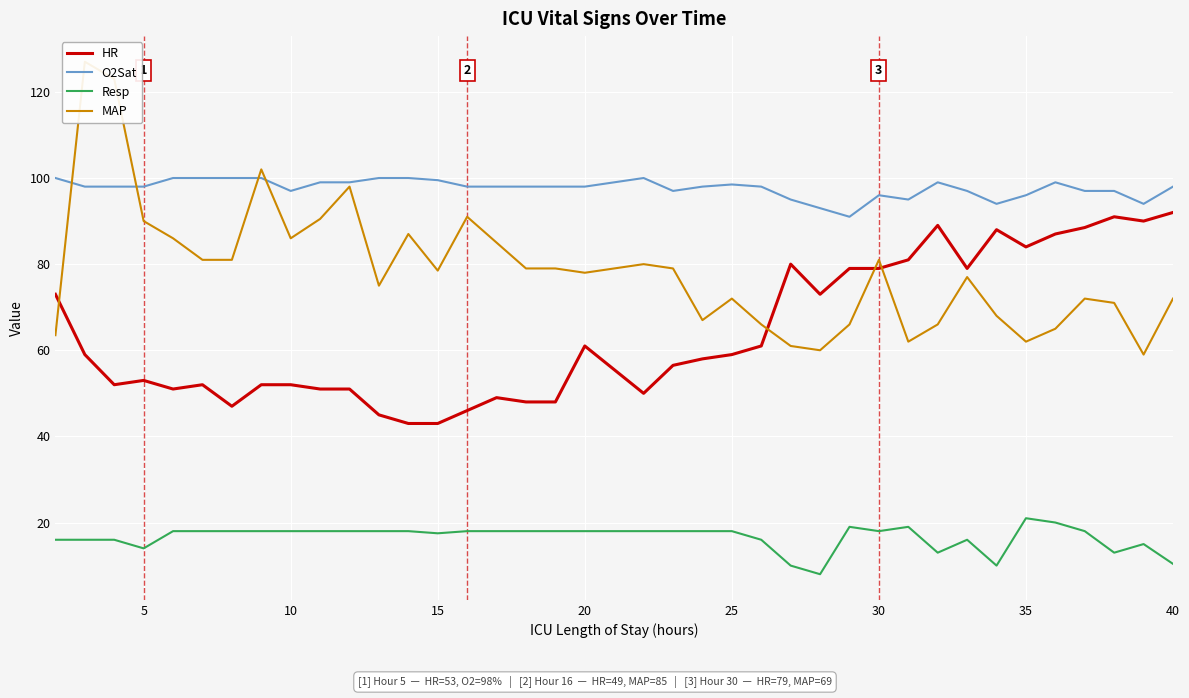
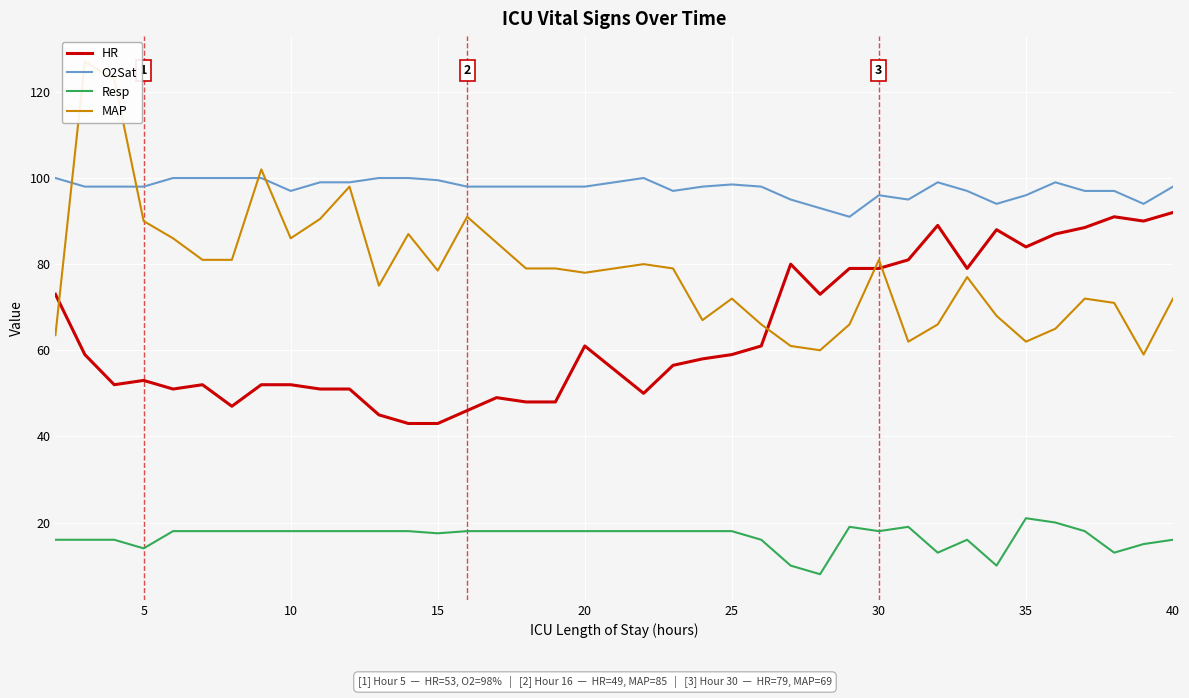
Resp, 40: 10 -> 16
